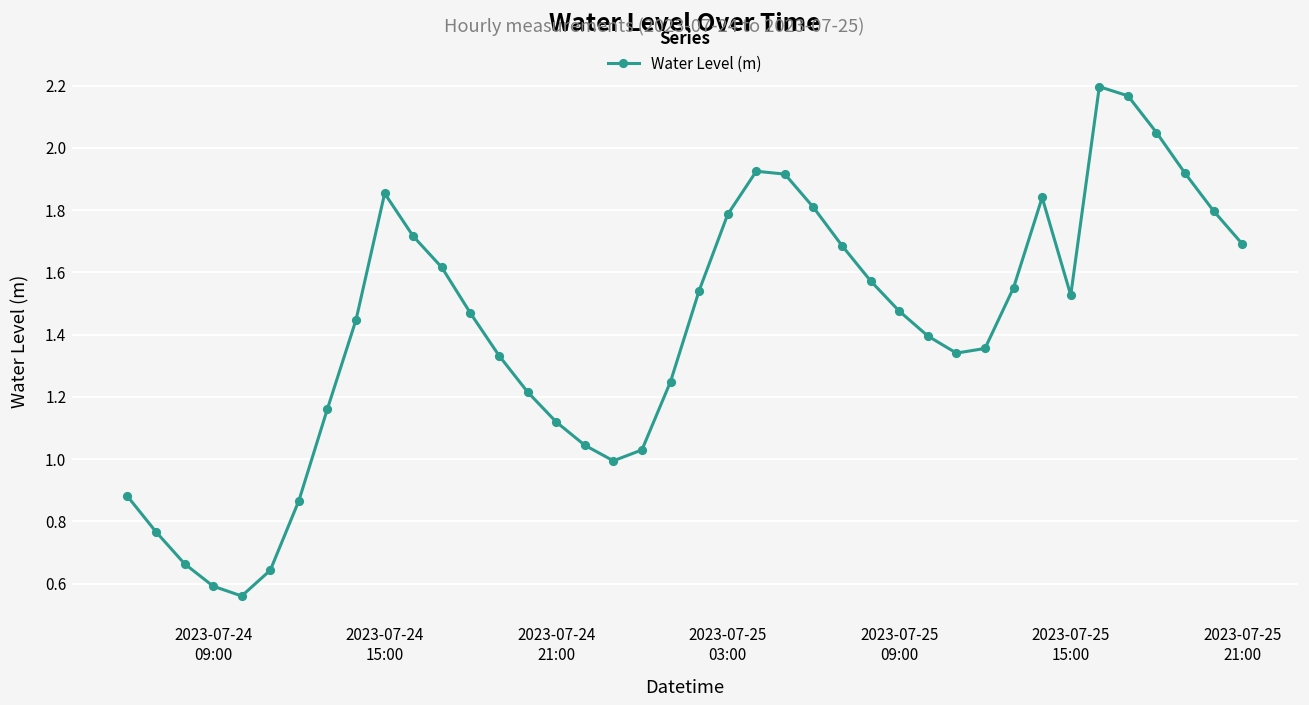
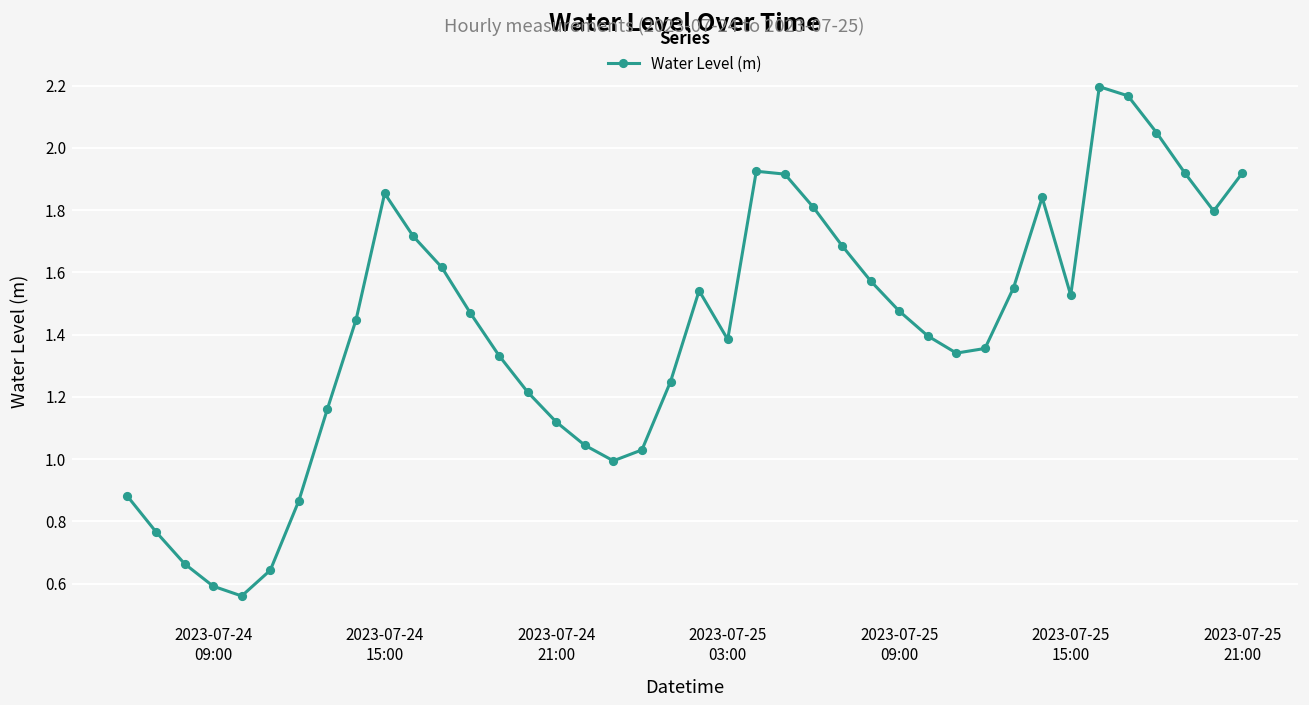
2023-07-25 03:00: 1.79 -> 1.38
2023-07-25 21:00: 1.69 -> 1.92
